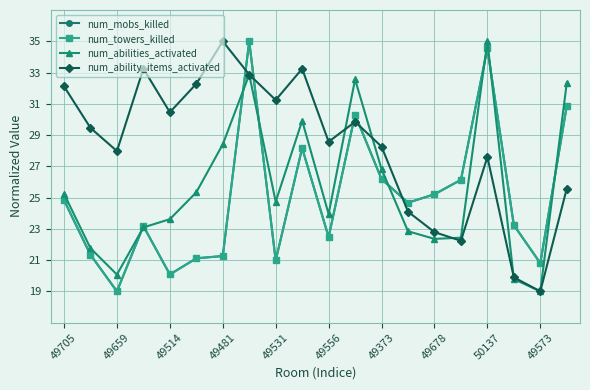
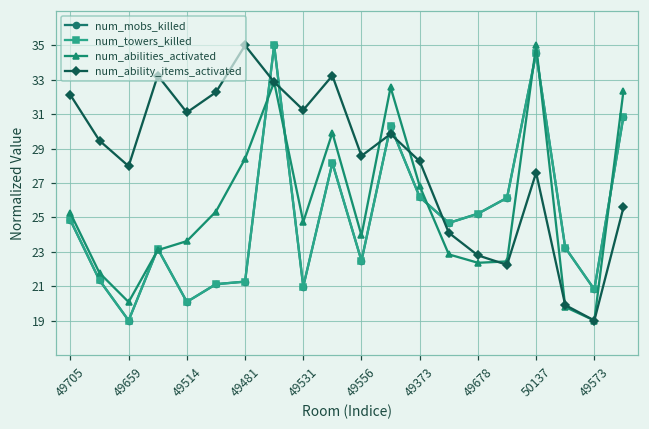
num_ability_items_activated, 49514: 30.5 -> 31.1
